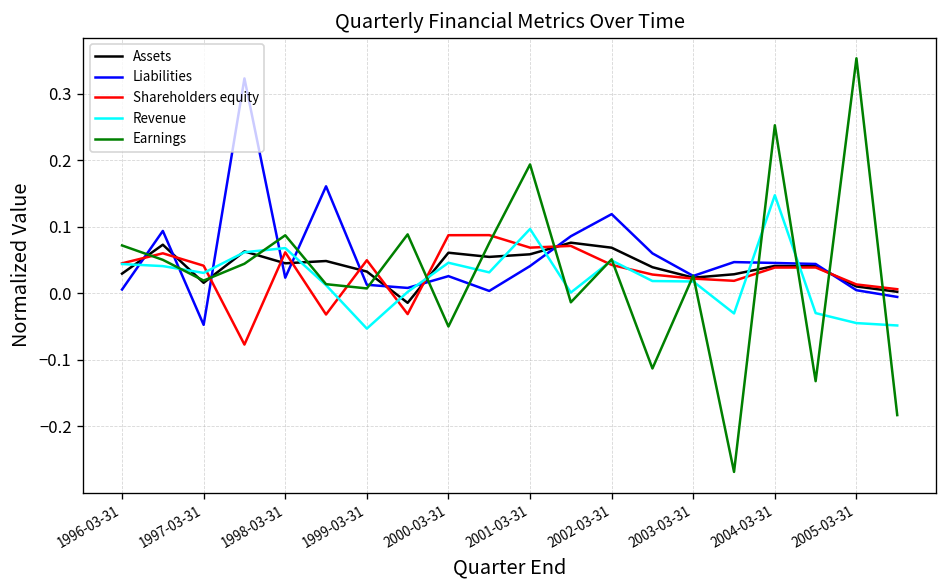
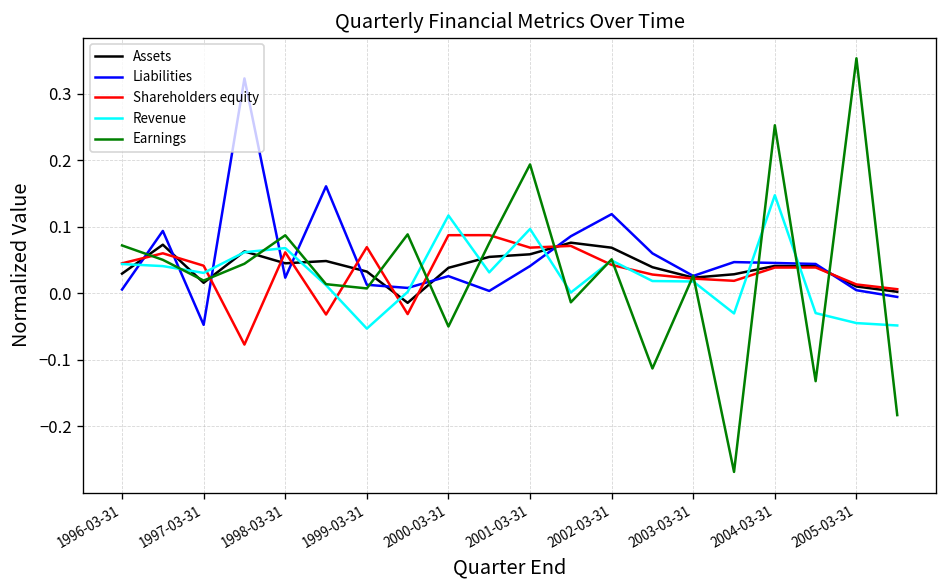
Shareholders equity, 1999-03-31: 0.05 -> 0.07
Assets, 2000-03-31: 0.06 -> 0.04
Revenue, 2000-03-31: 0.05 -> 0.12
